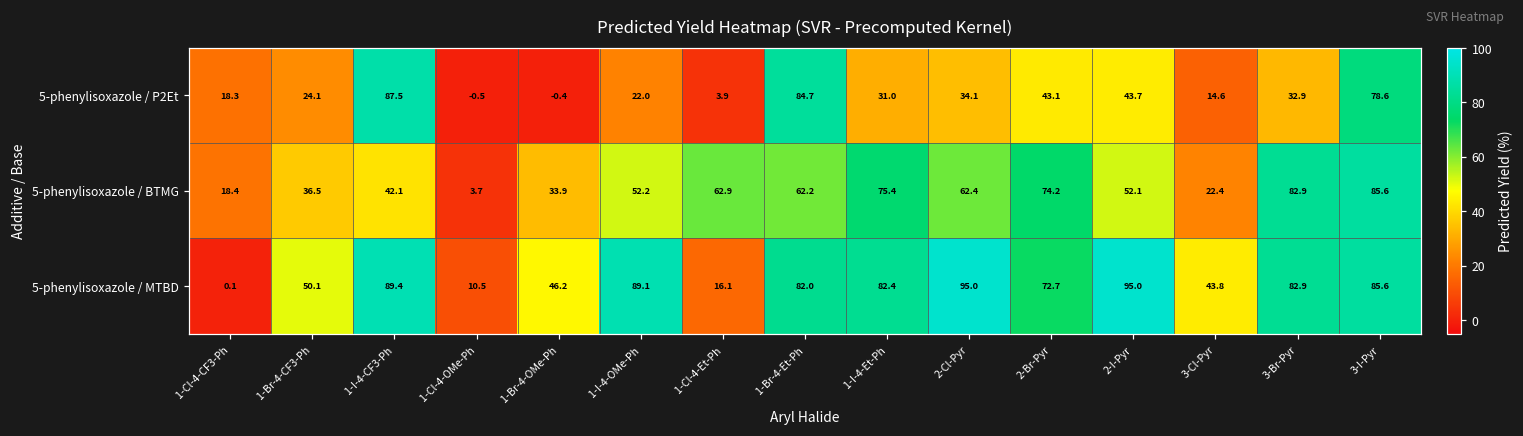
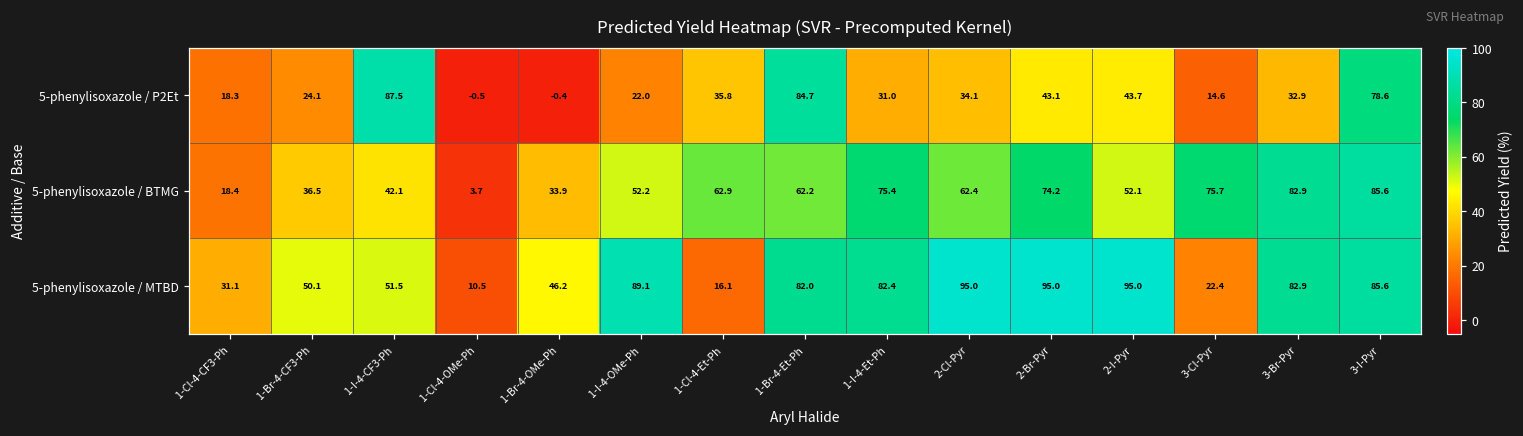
5-phenylisoxazole / P2Et, 1-Cl-4-Et-Ph: 3.9 -> 35.8
5-phenylisoxazole / BTMG, 3-Cl-Pyr: 22.4 -> 75.7
5-phenylisoxazole / MTBD, 1-Cl-4-CF3-Ph: 0.1 -> 31.1
5-phenylisoxazole / MTBD, 1-I-4-CF3-Ph: 89.4 -> 51.5
5-phenylisoxazole / MTBD, 2-Br-Pyr: 72.7 -> 95.0
5-phenylisoxazole / MTBD, 3-Cl-Pyr: 43.8 -> 22.4
